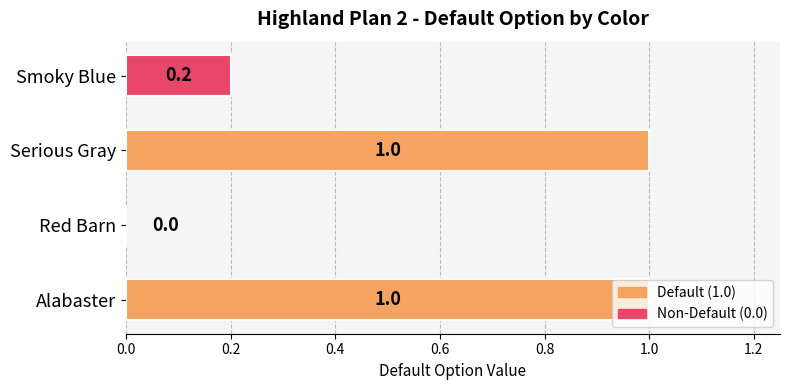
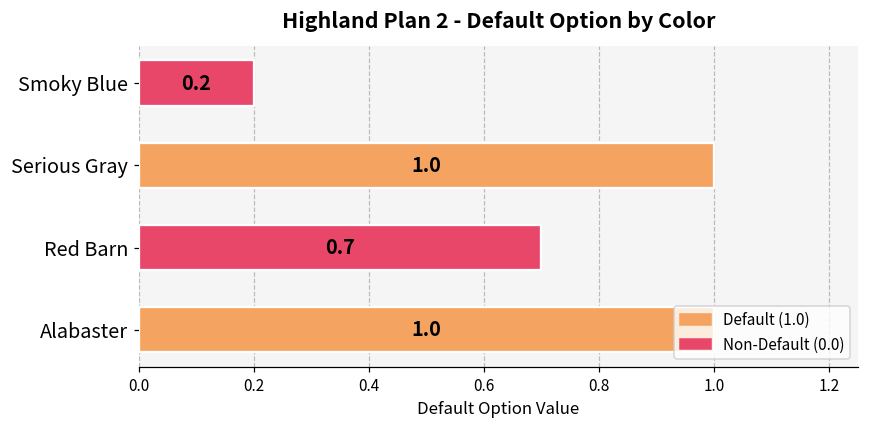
Red Barn: 0.0 -> 0.7
